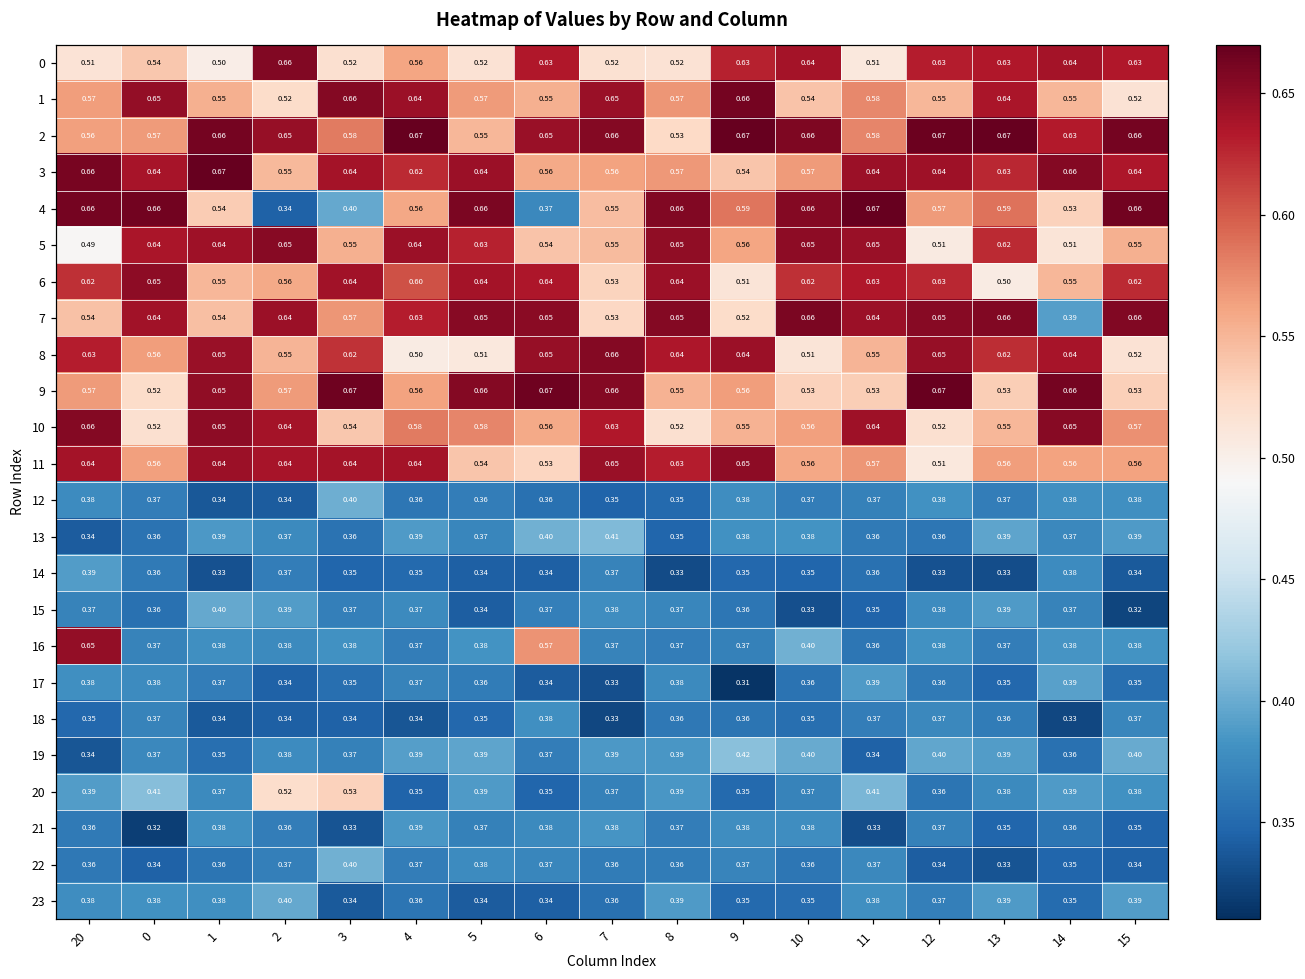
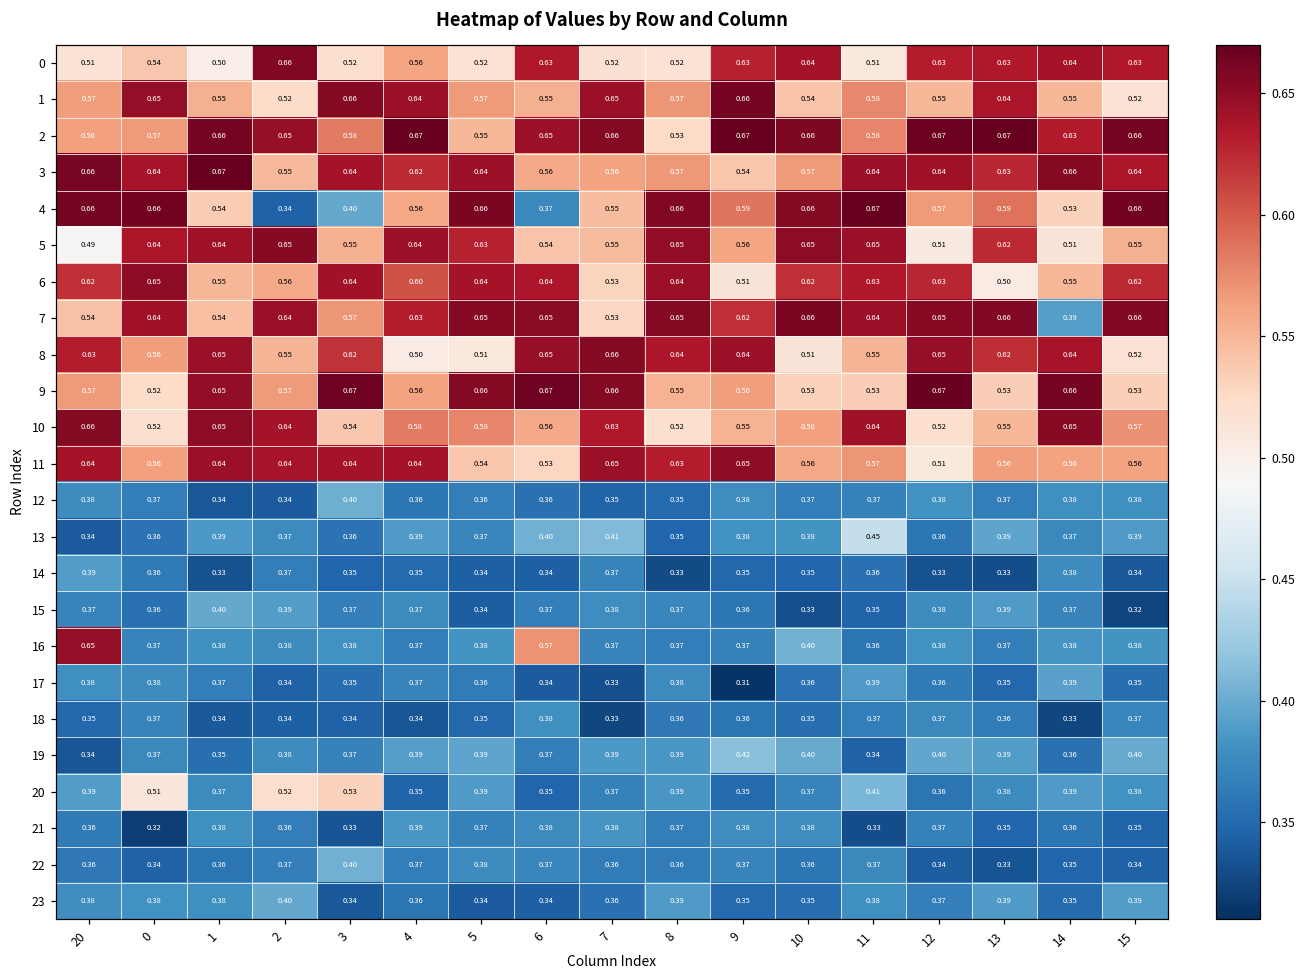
7, 9: 0.52 -> 0.62
13, 11: 0.36 -> 0.45
20, 0: 0.41 -> 0.51
